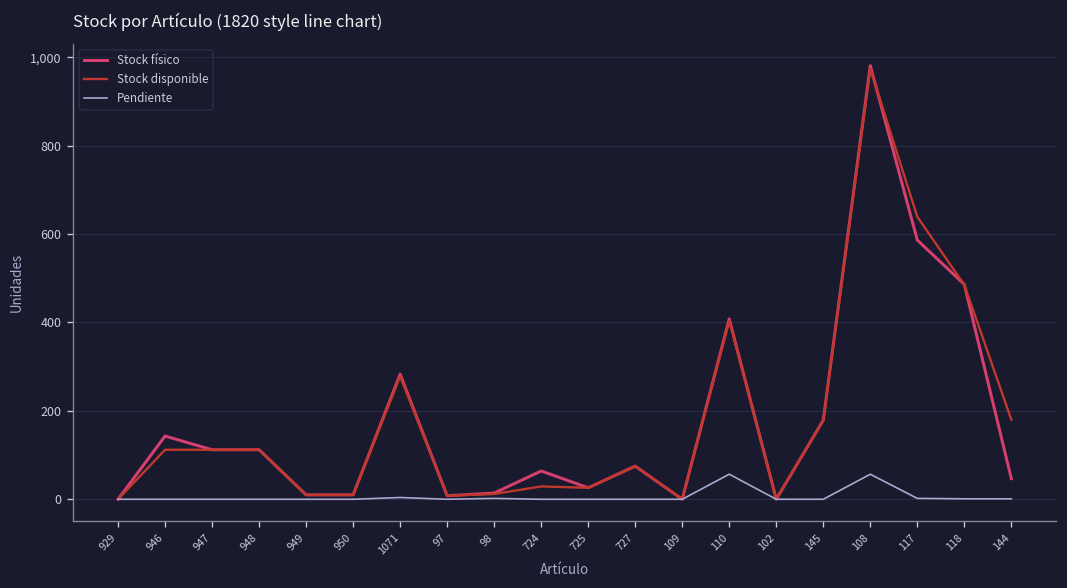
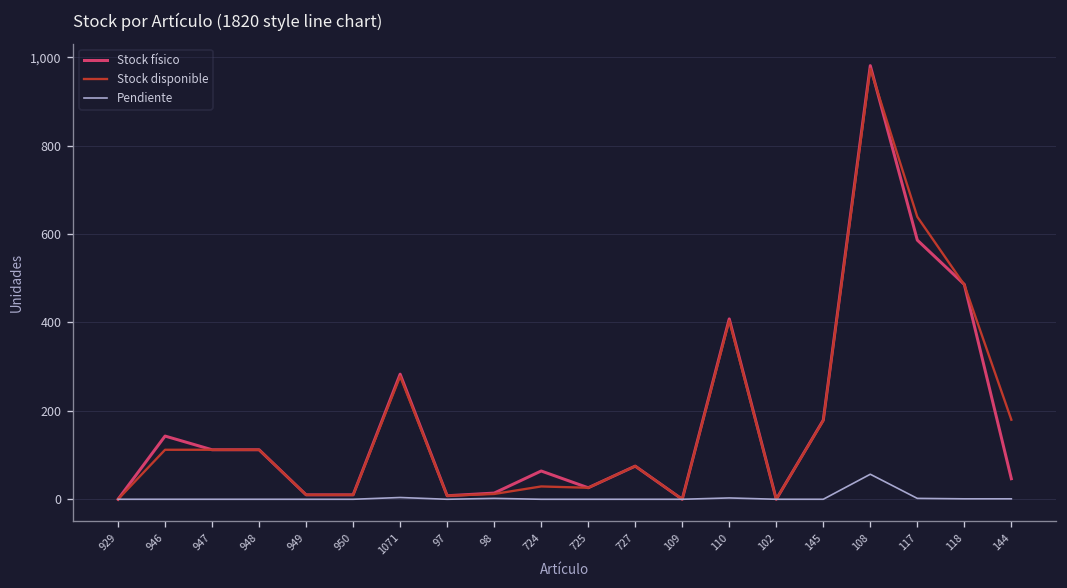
Pendiente, 110: 60 -> 0
